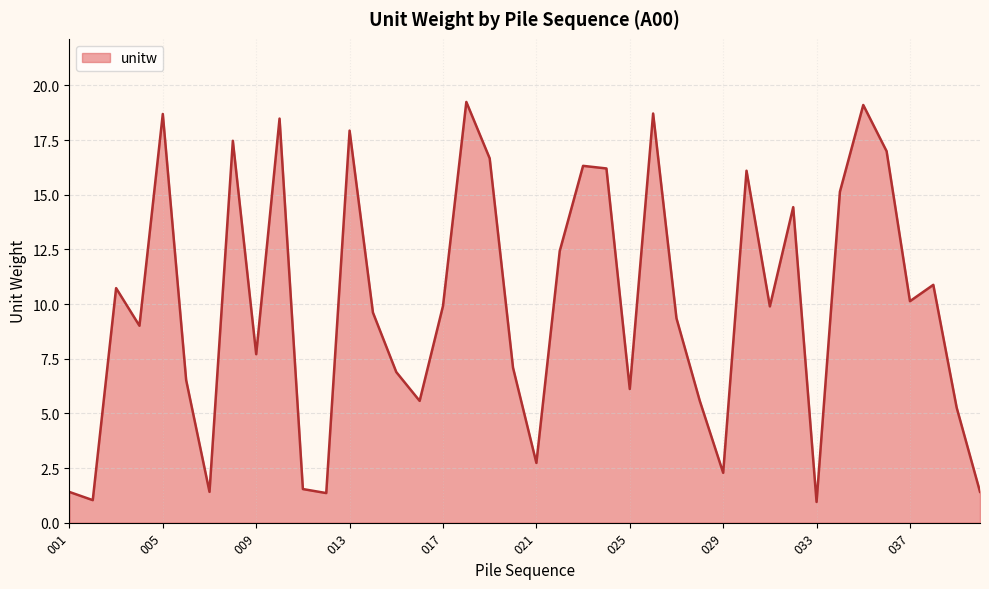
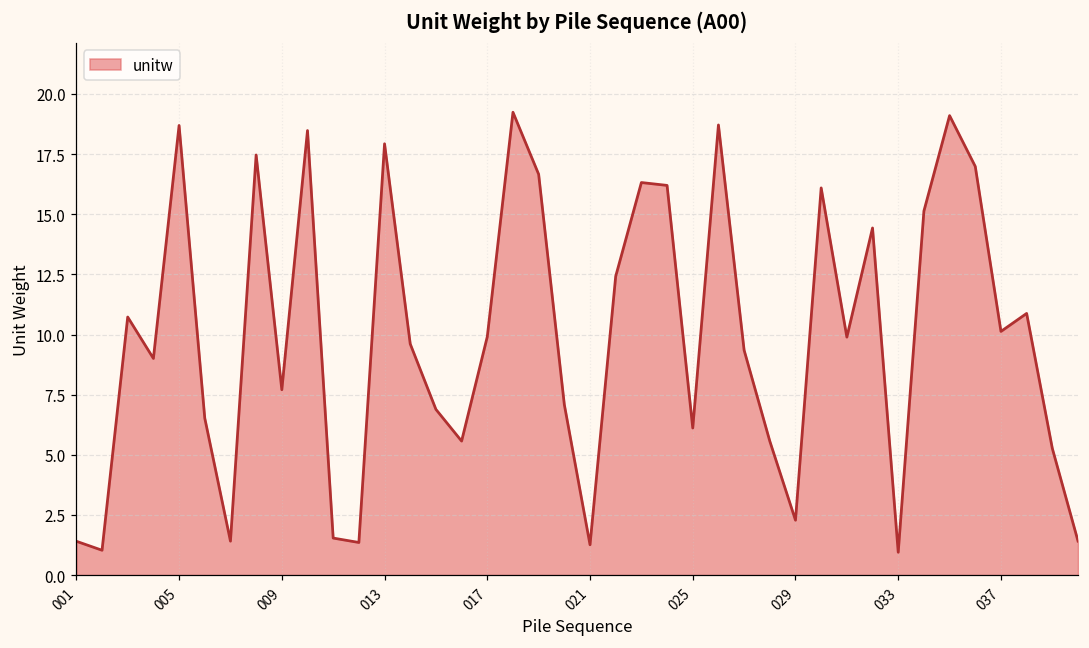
021: 2.7 -> 1.3
